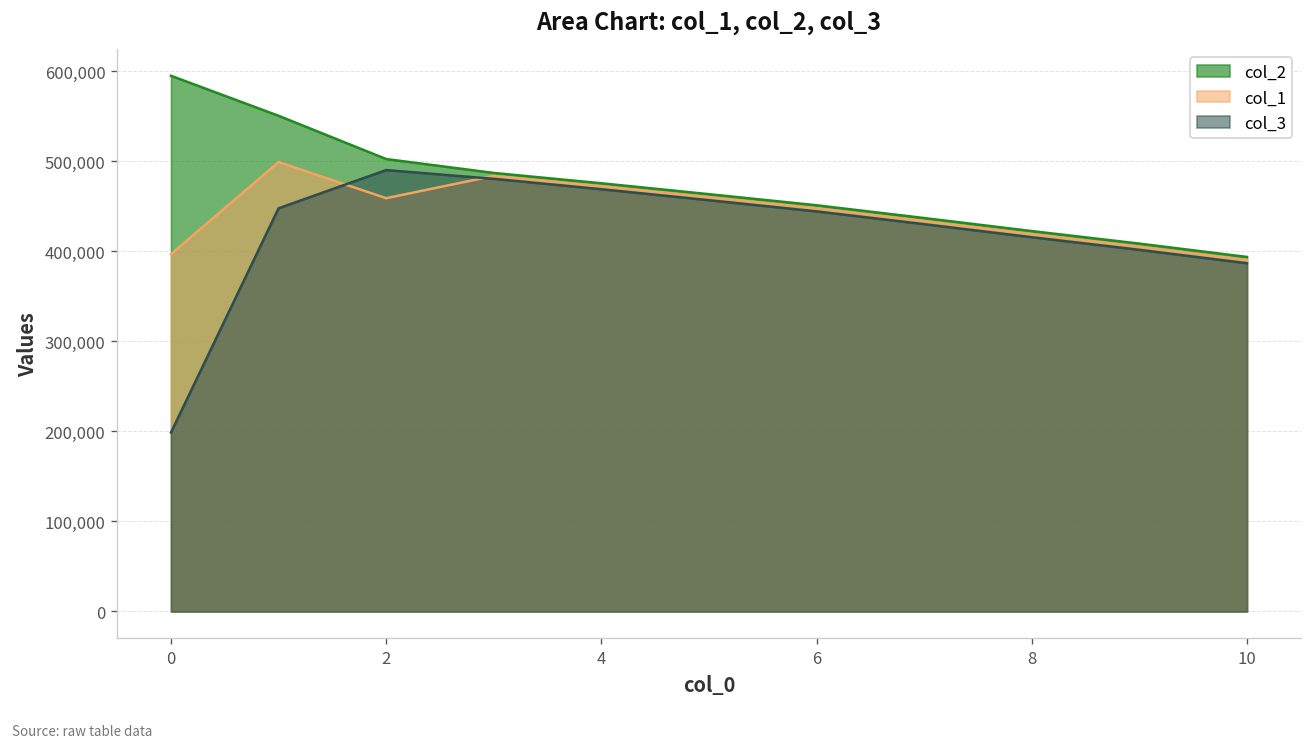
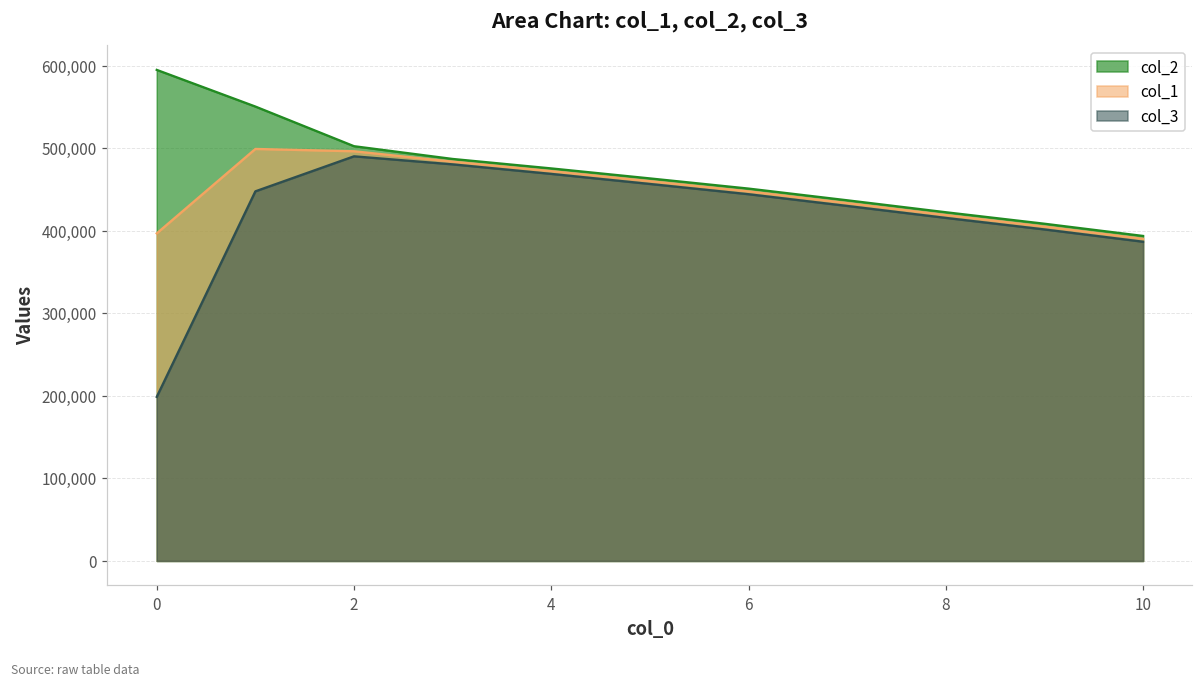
col_1, 2: 460,000 -> 500,000
